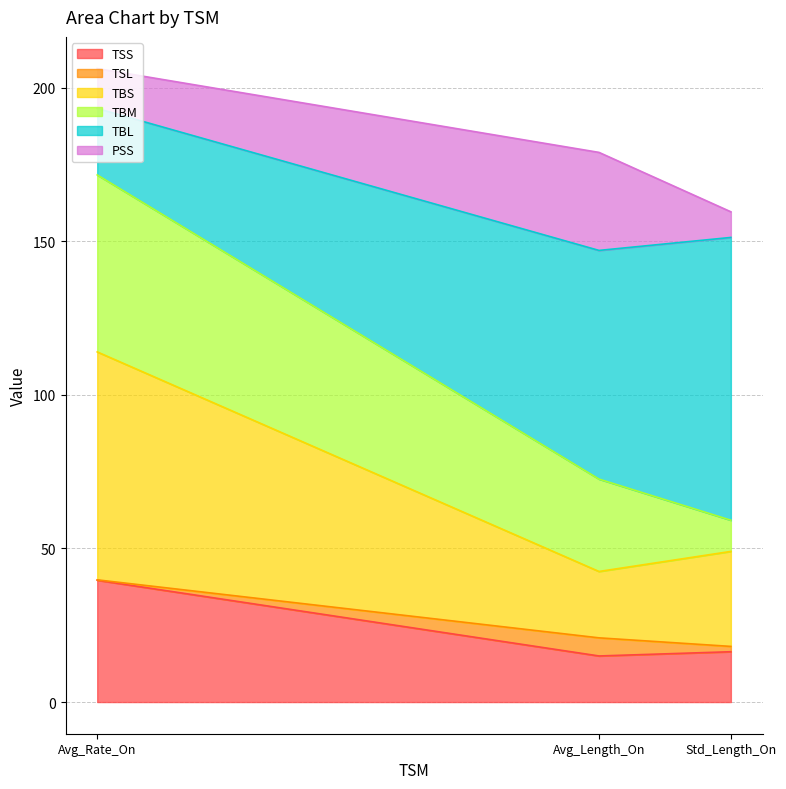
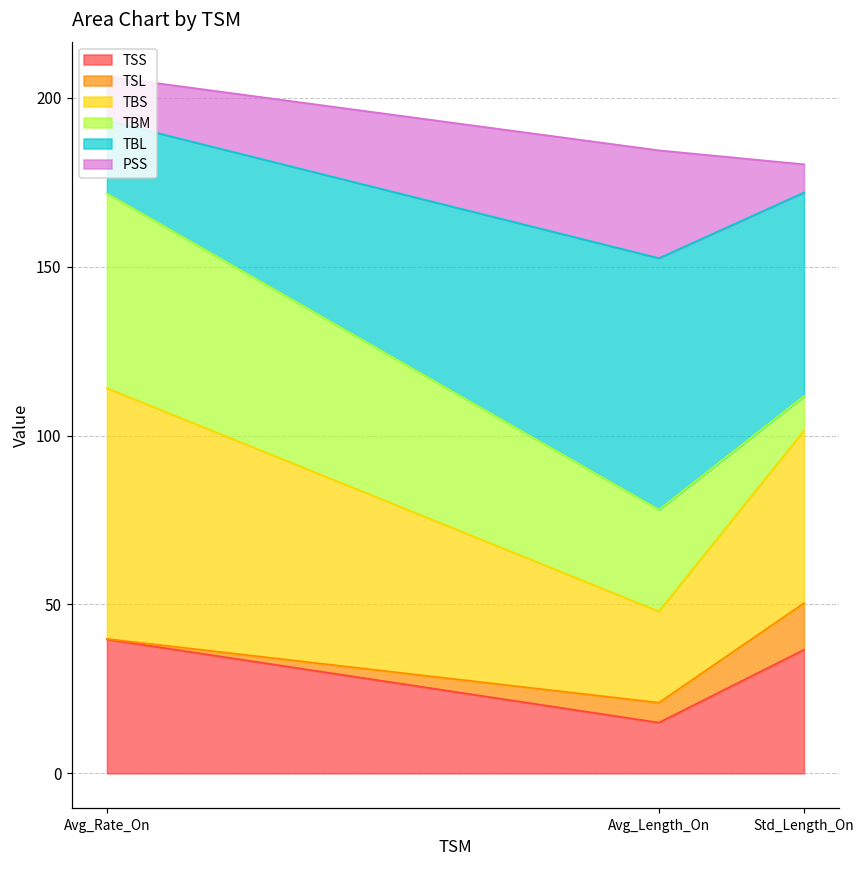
TBS, Avg_Length_On: 22 -> 27
TSS, Std_Length_On: 16 -> 37
TSL, Std_Length_On: 2 -> 14
TBS, Std_Length_On: 31 -> 51
TBL, Std_Length_On: 92 -> 60
